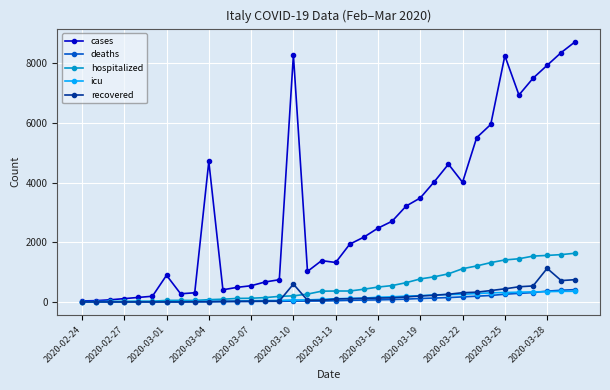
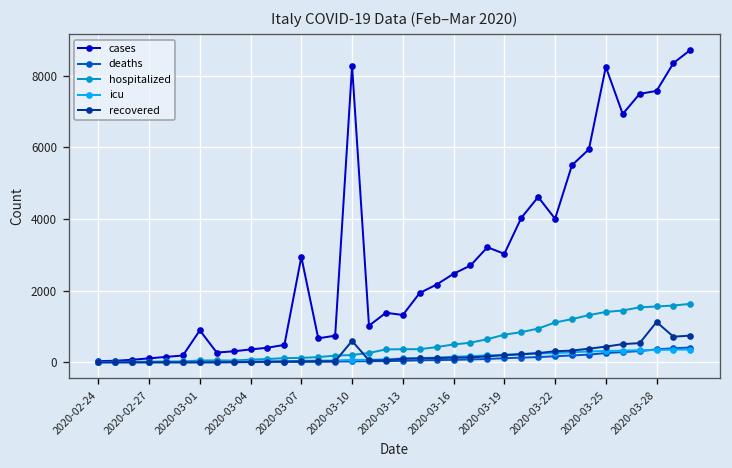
cases, 2020-03-04: 4700 -> 400
cases, 2020-03-07: 500 -> 2900
cases, 2020-03-19: 3500 -> 3000
cases, 2020-03-28: 7900 -> 7600
